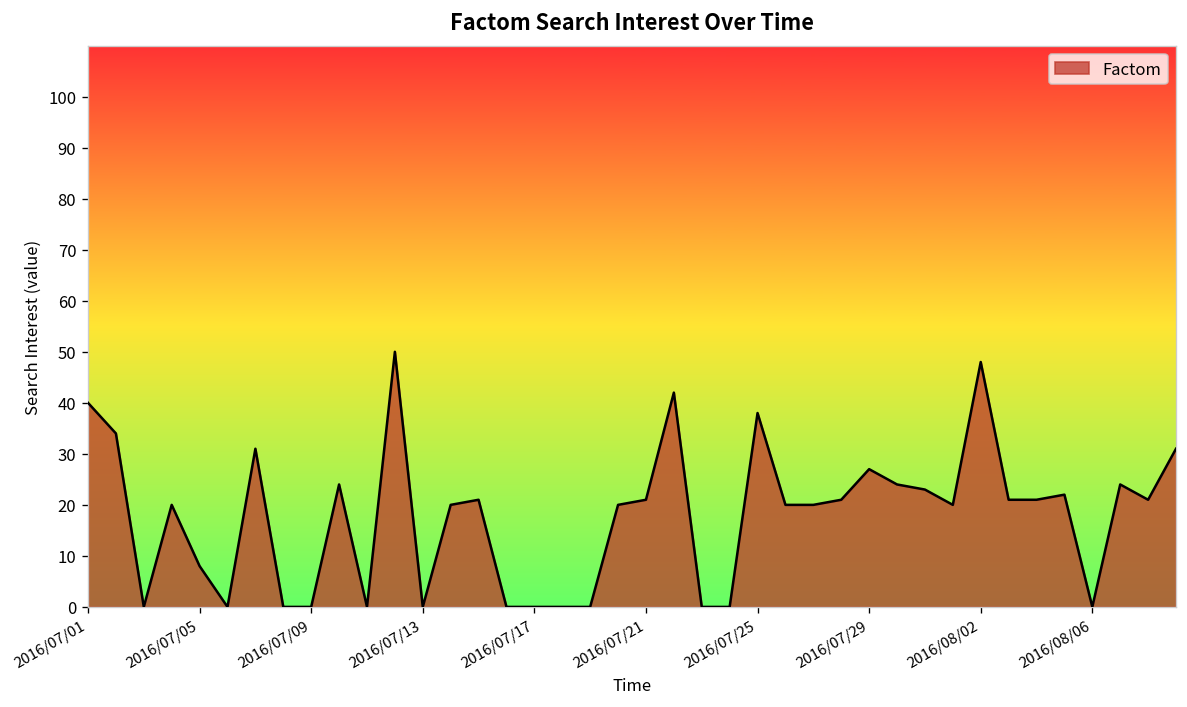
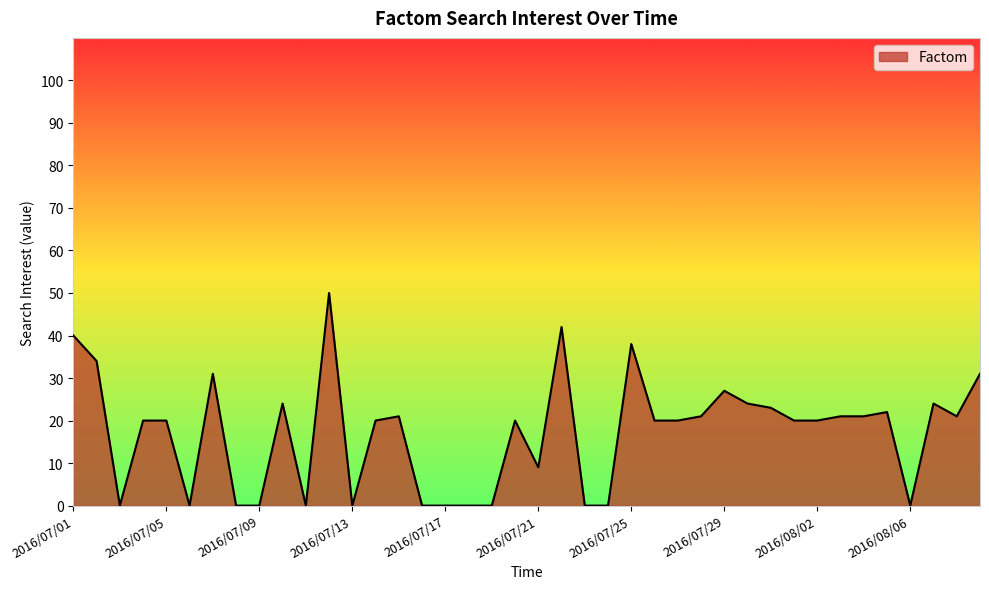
2016/07/05: 8 -> 20
2016/07/21: 21 -> 9
2016/08/02: 48 -> 20
